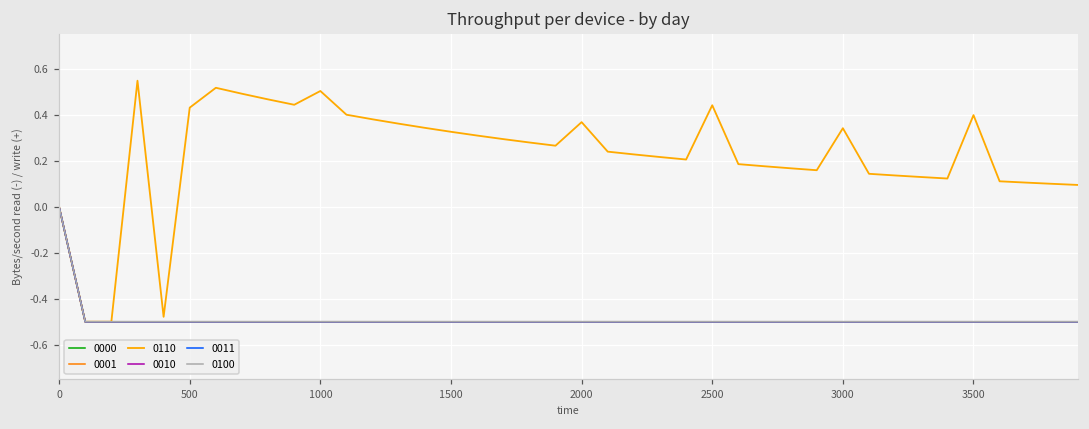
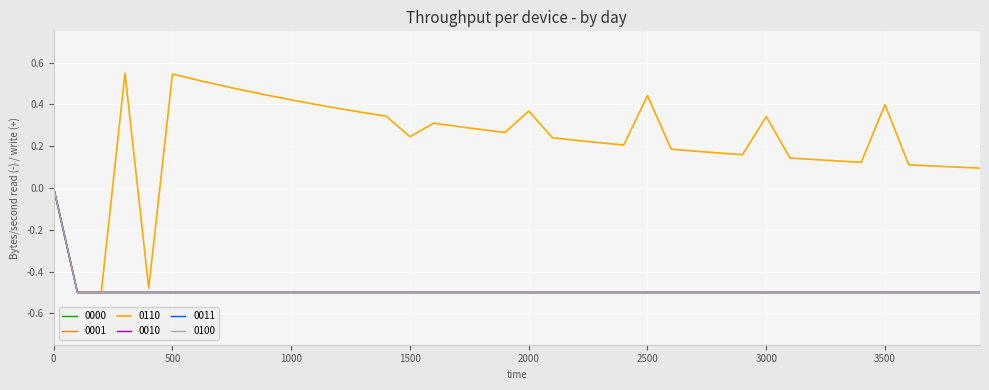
0110, 500: 0.43 -> 0.55
0110, 1000: 0.50 -> 0.42
0110, 1500: 0.33 -> 0.25
